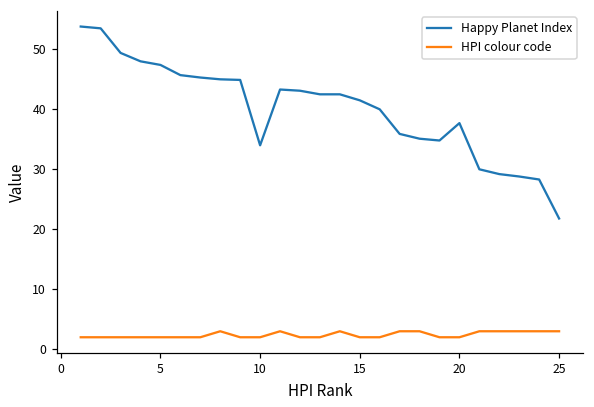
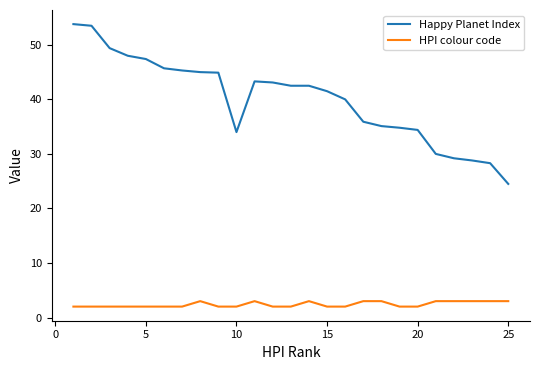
Happy Planet Index, 20: 38 -> 34
Happy Planet Index, 25: 22 -> 25
